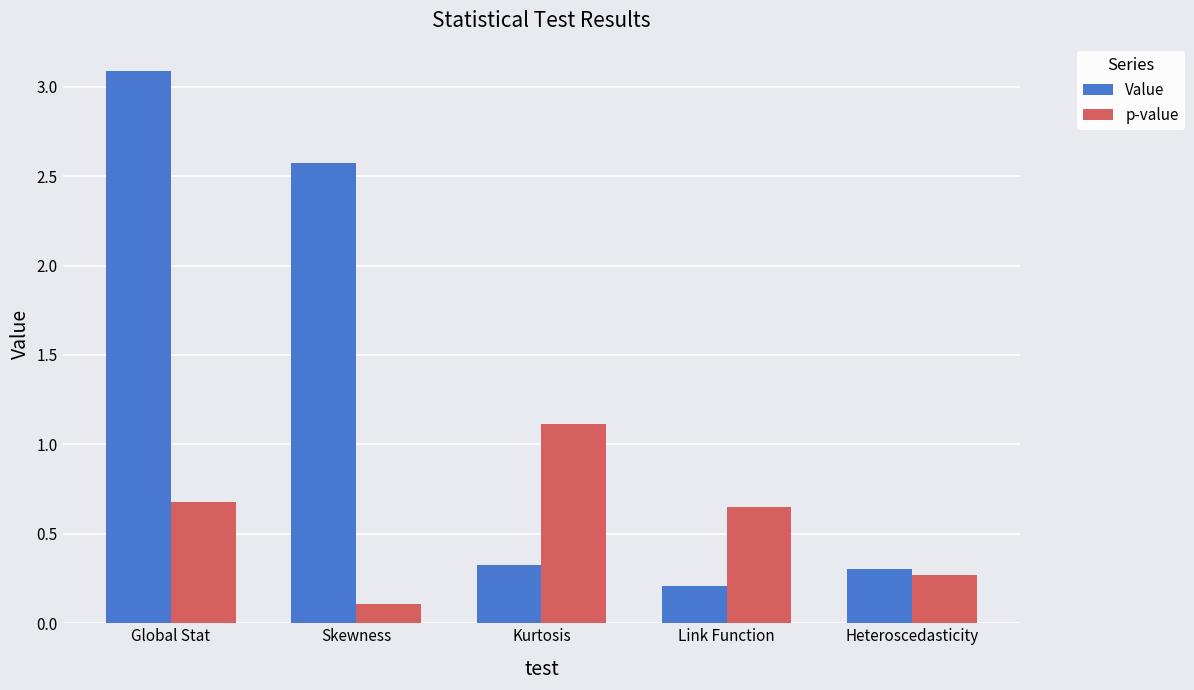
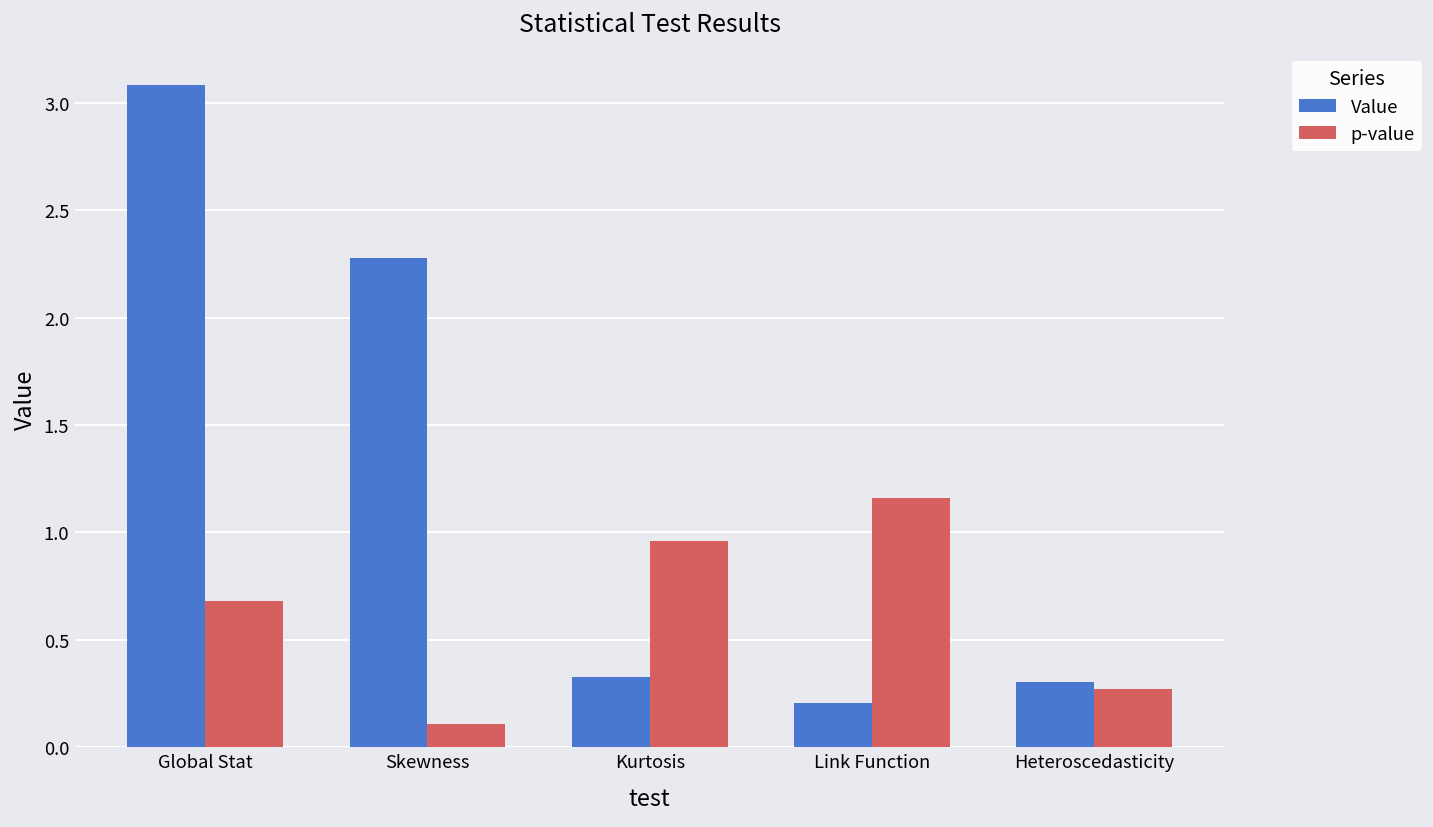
Value, Skewness: 2.57 -> 2.28
p-value, Kurtosis: 1.11 -> 0.96
p-value, Link Function: 0.65 -> 1.16
